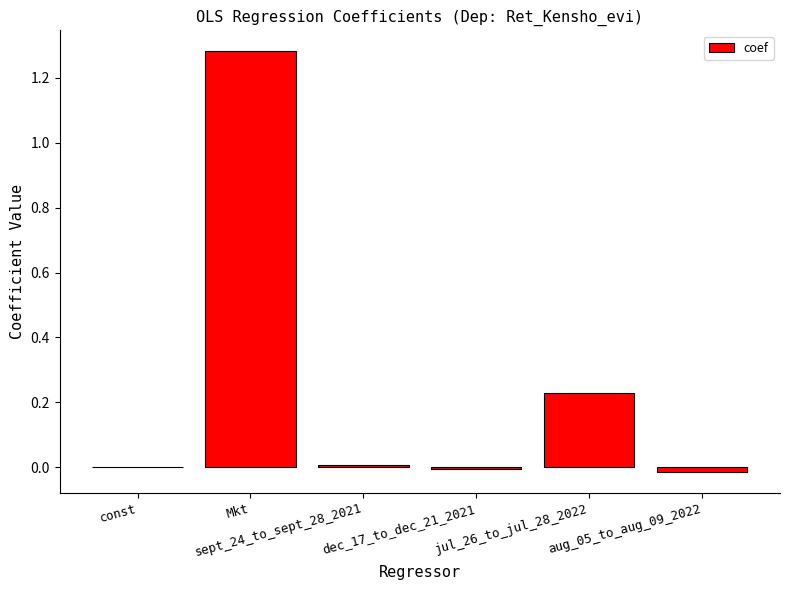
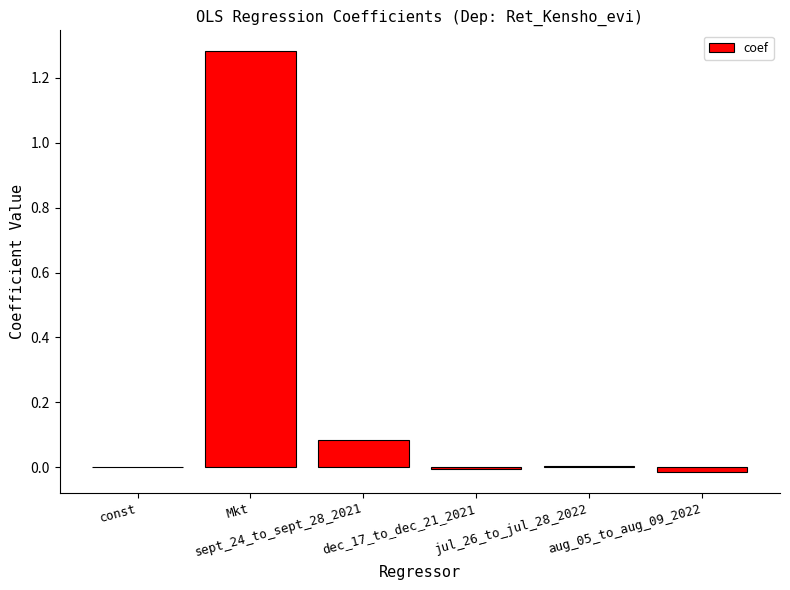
sept_24_to_sept_28_2021: 0.01 -> 0.08
jul_26_to_jul_28_2022: 0.23 -> 0.01
